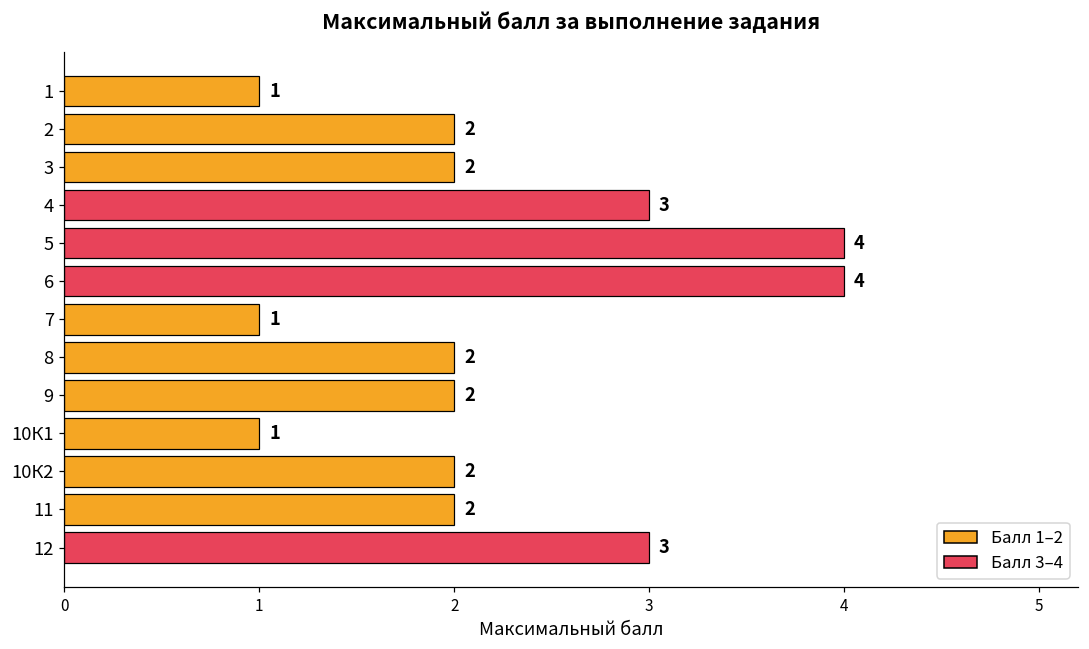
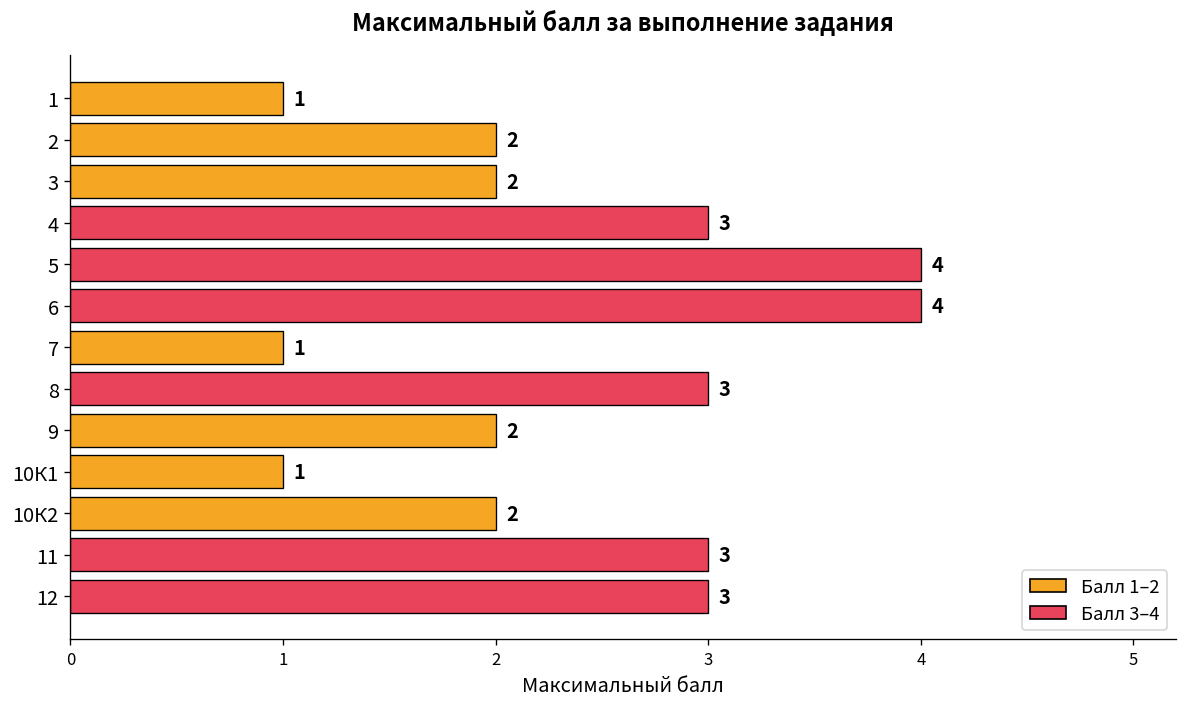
8: 2 -> 3
11: 2 -> 3
